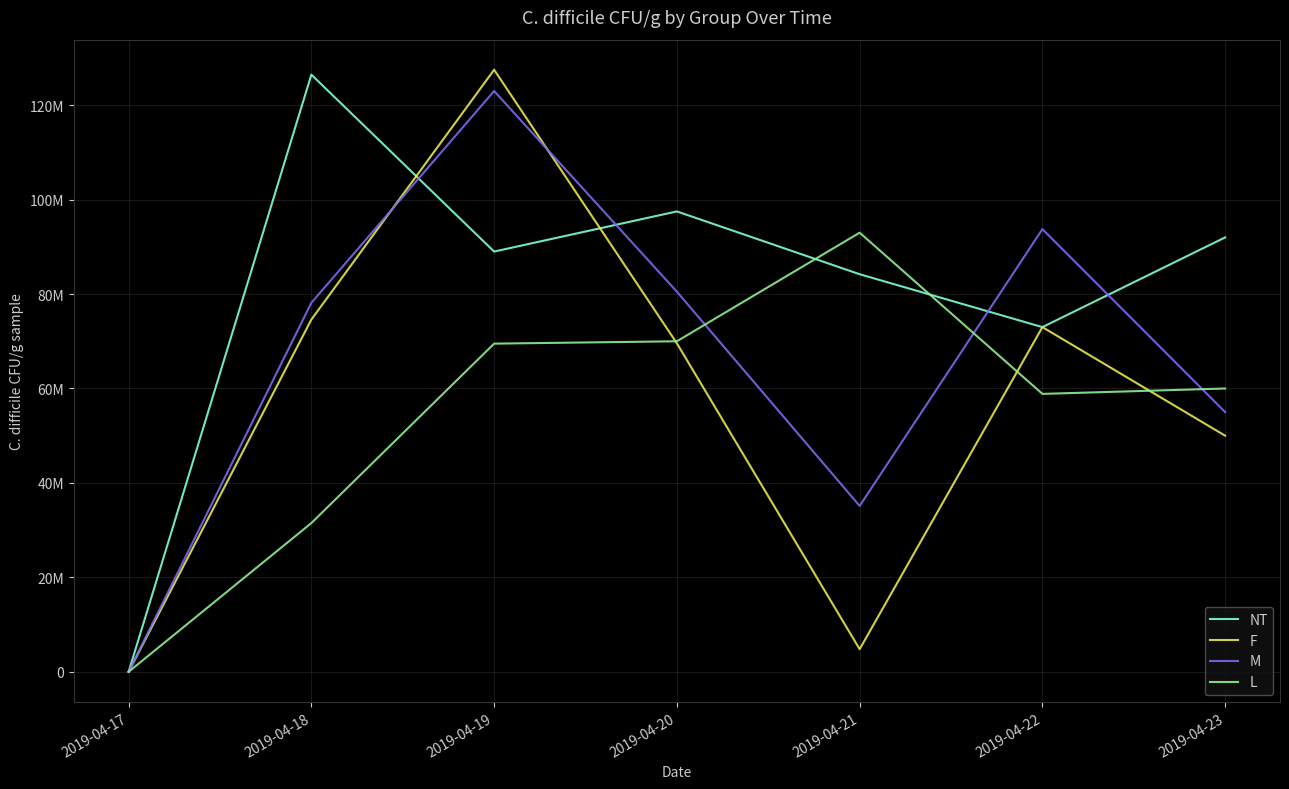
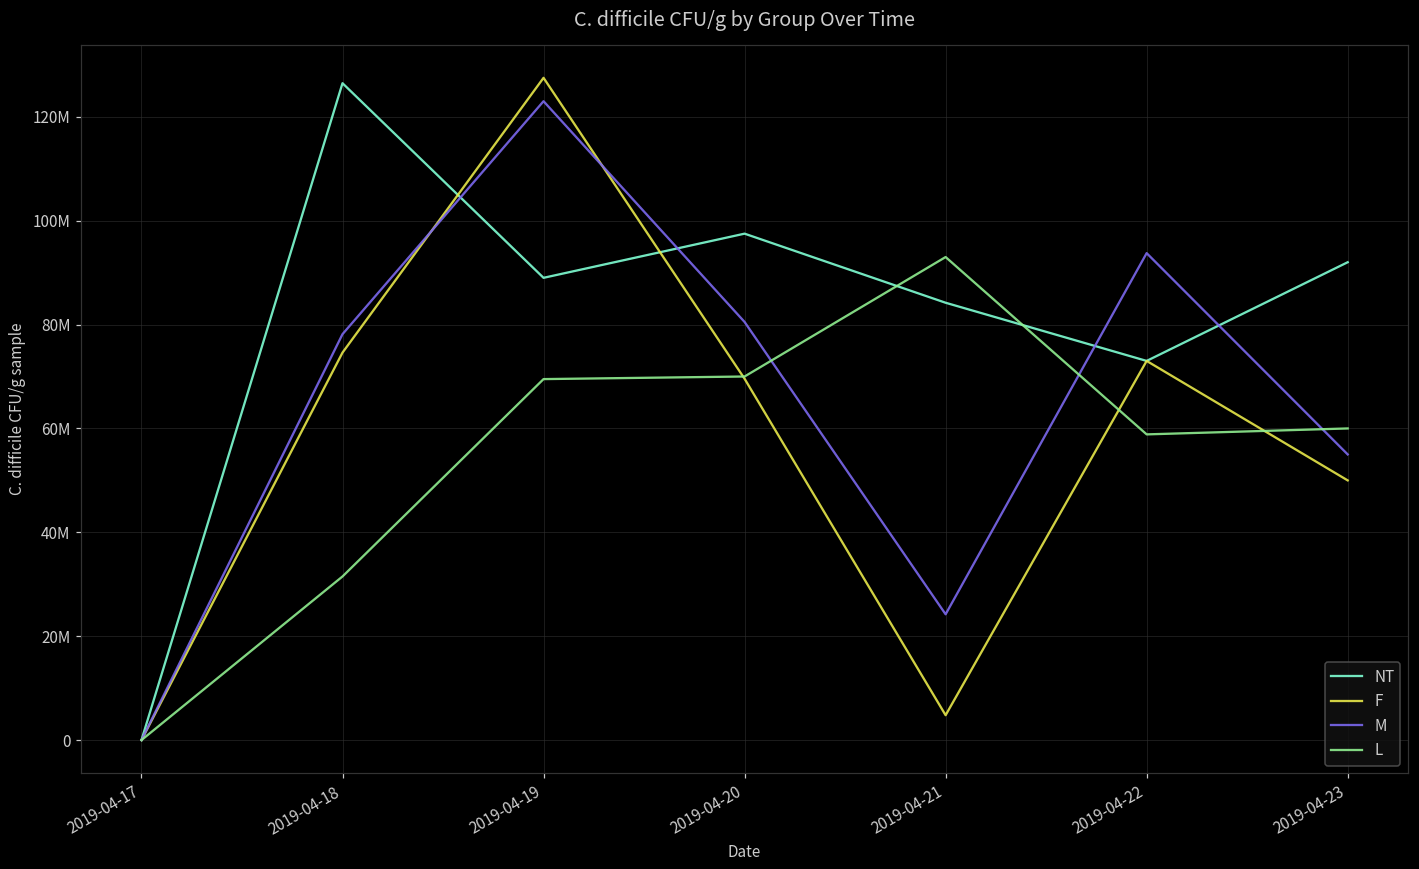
M, 2019-04-21: 35000000 -> 24000000
